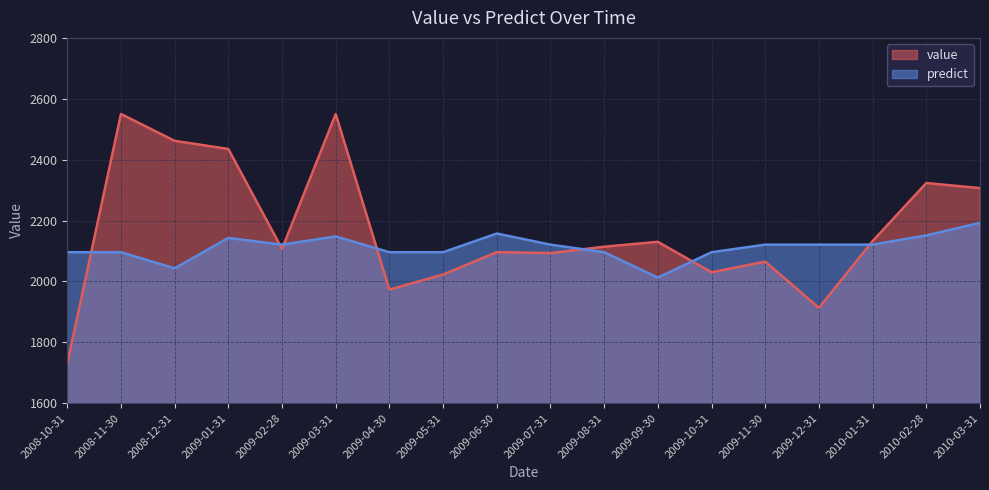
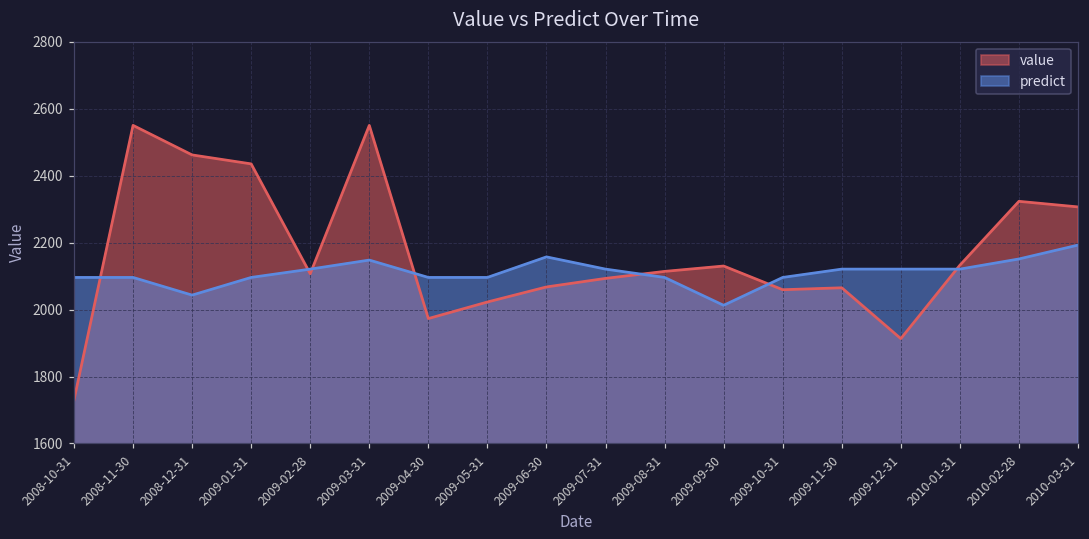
predict, 2009-01-31: 2140 -> 2100
value, 2009-06-30: 2100 -> 2070
value, 2009-10-31: 2030 -> 2060
